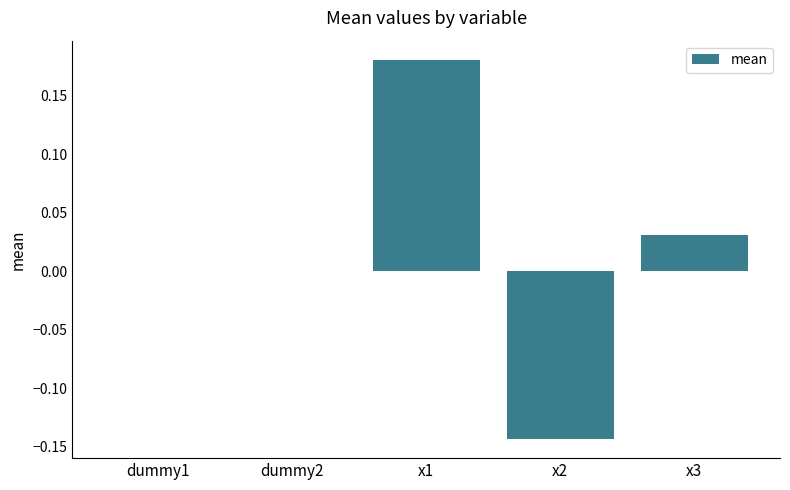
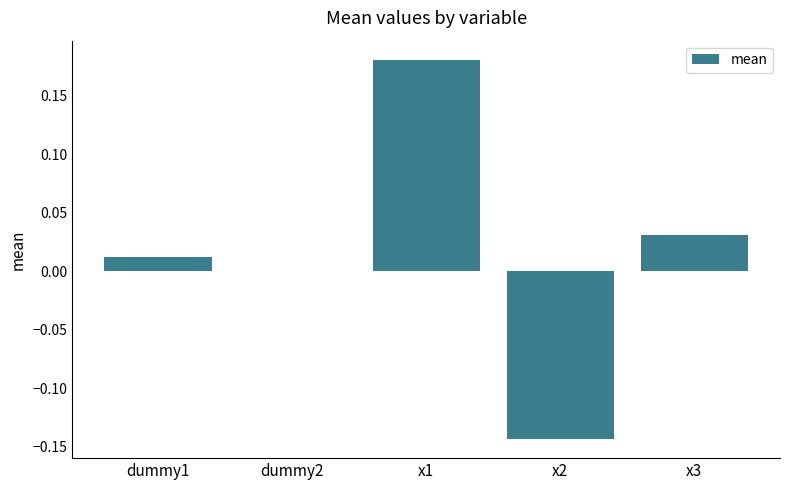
dummy1: 0.000 -> 0.012
